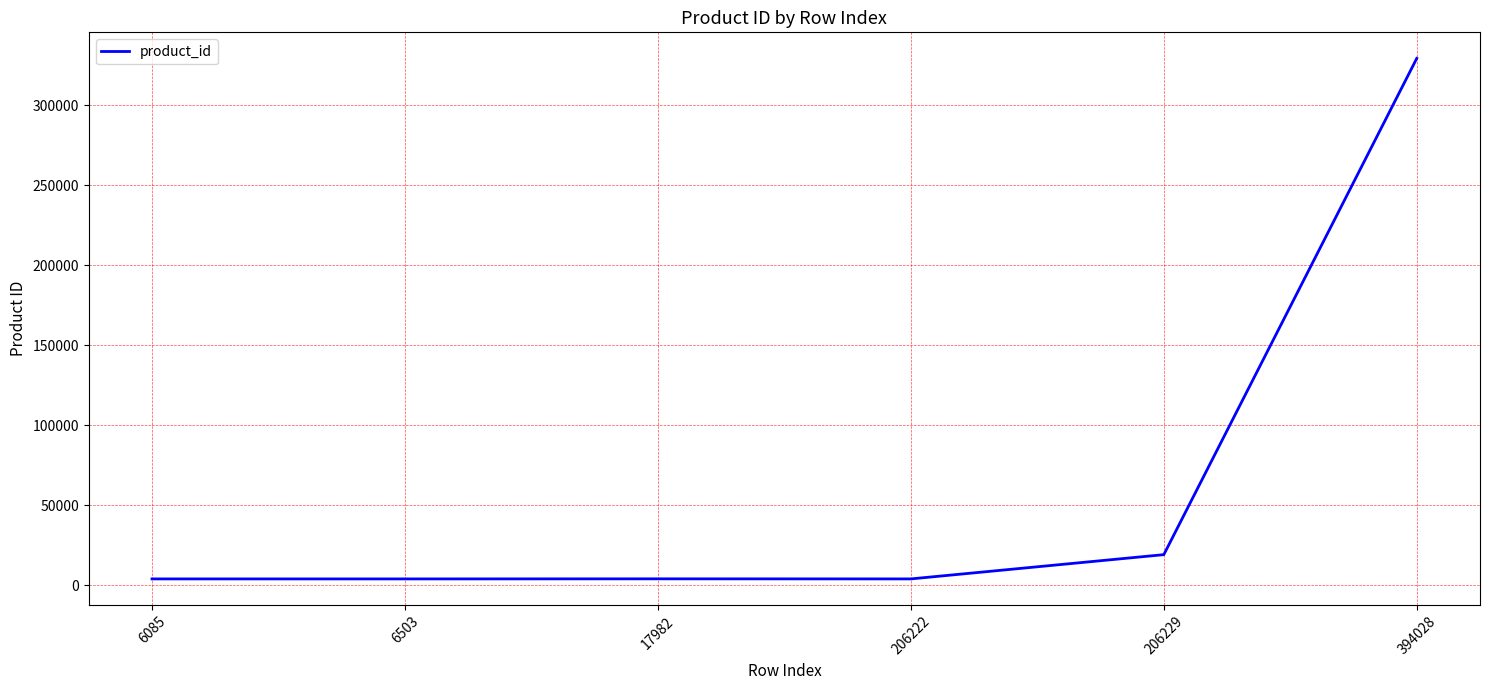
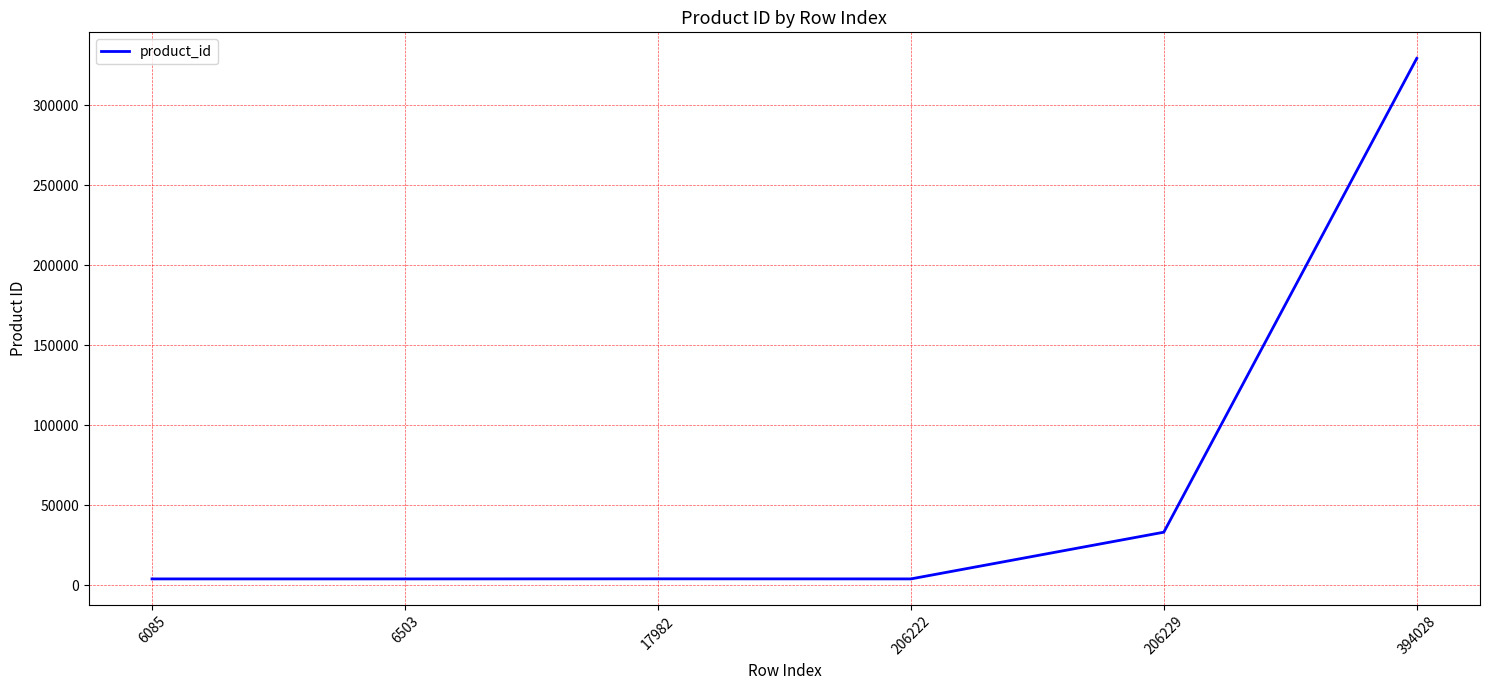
206229: 19000 -> 33000
